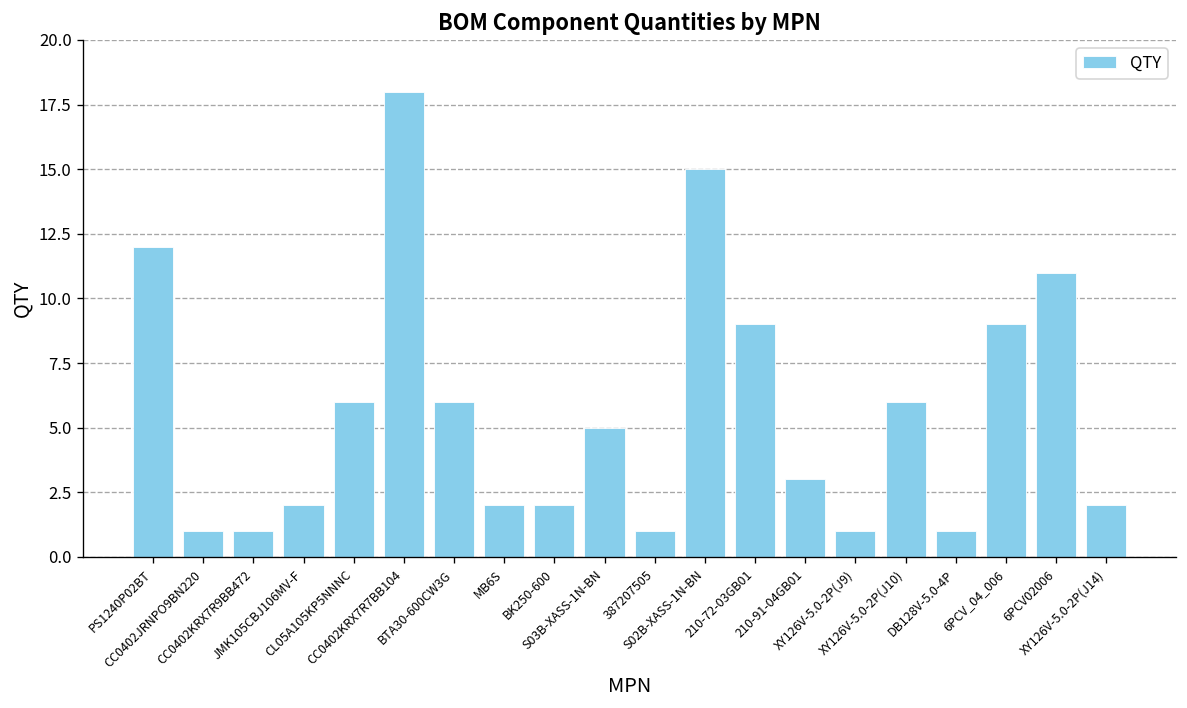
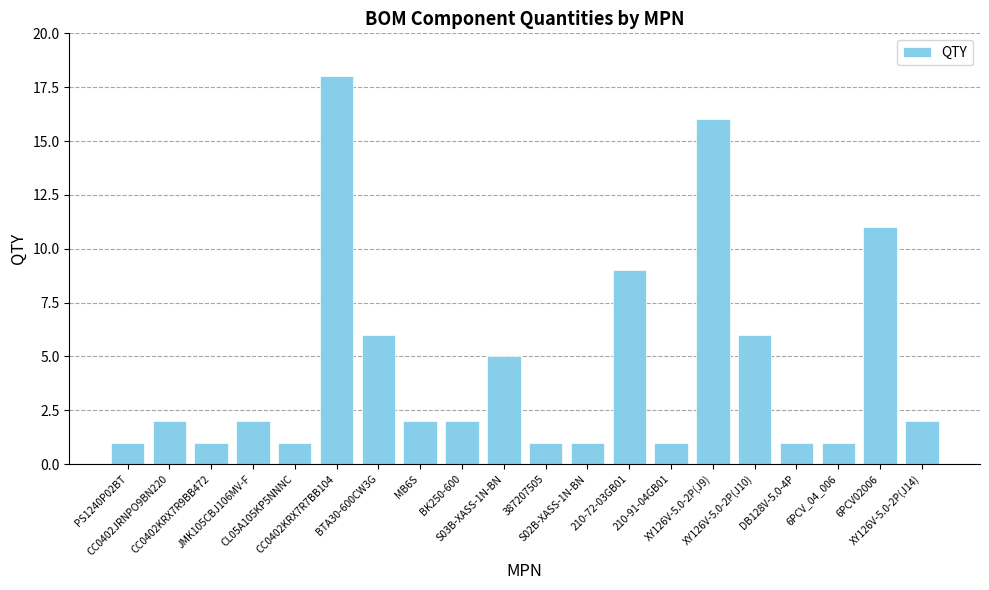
PS1240P02BT: 12 -> 1
CC0402JRNPO9BN220: 1 -> 2
CL05A105KP5NNNC: 6 -> 1
S02B-XASS-1N-BN: 15 -> 1
210-91-04GB01: 3 -> 1
XY126V-5.0-2P(J9): 1 -> 16
6PCV_04_006: 9 -> 1
